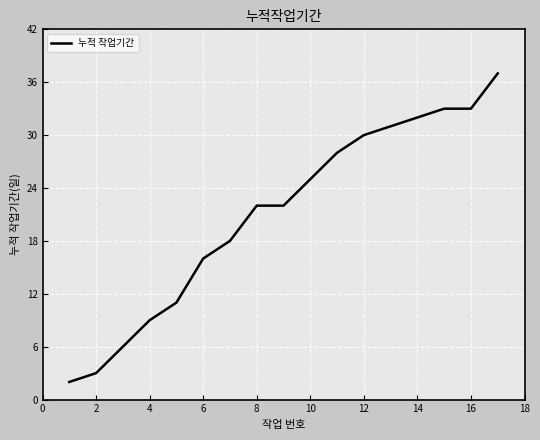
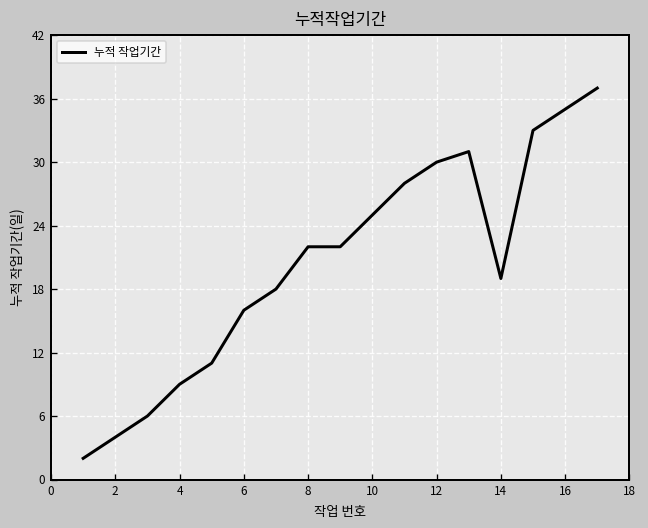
2: 3 -> 4
14: 32 -> 19
16: 33 -> 35
